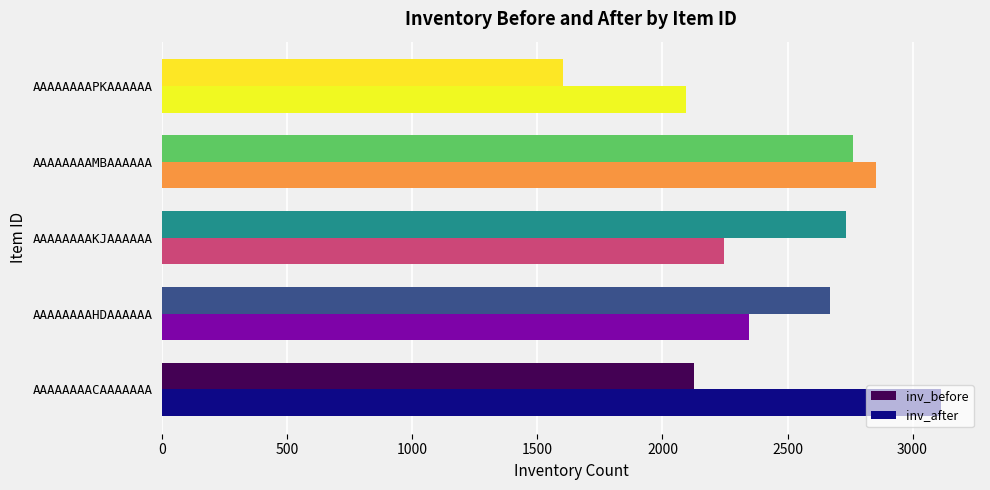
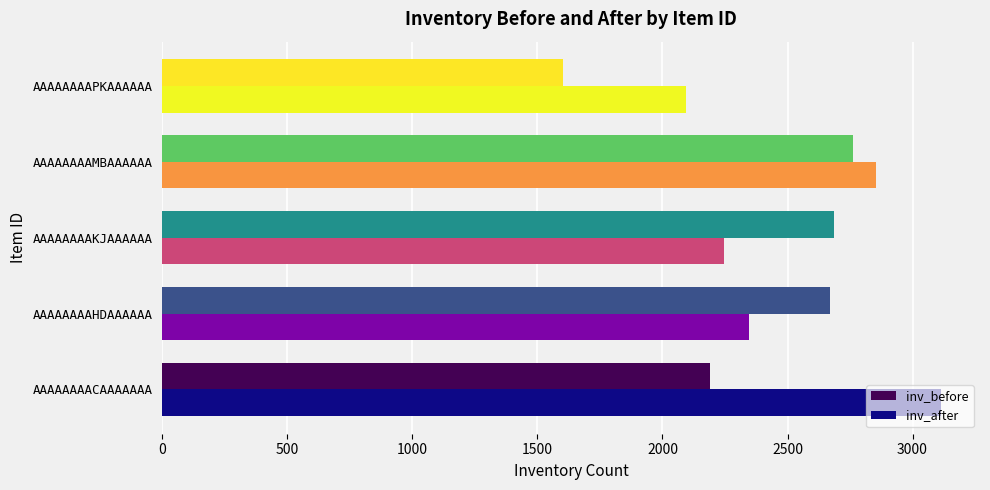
inv_before, AAAAAAAAKJAAAAAA: 2740 -> 2680
inv_before, AAAAAAAACAAAAAAA: 2130 -> 2190
